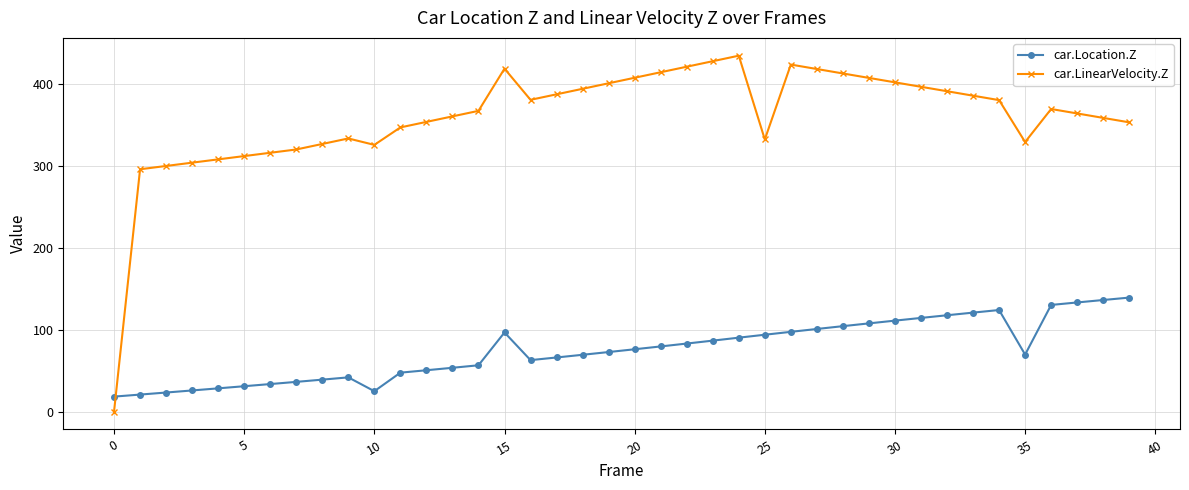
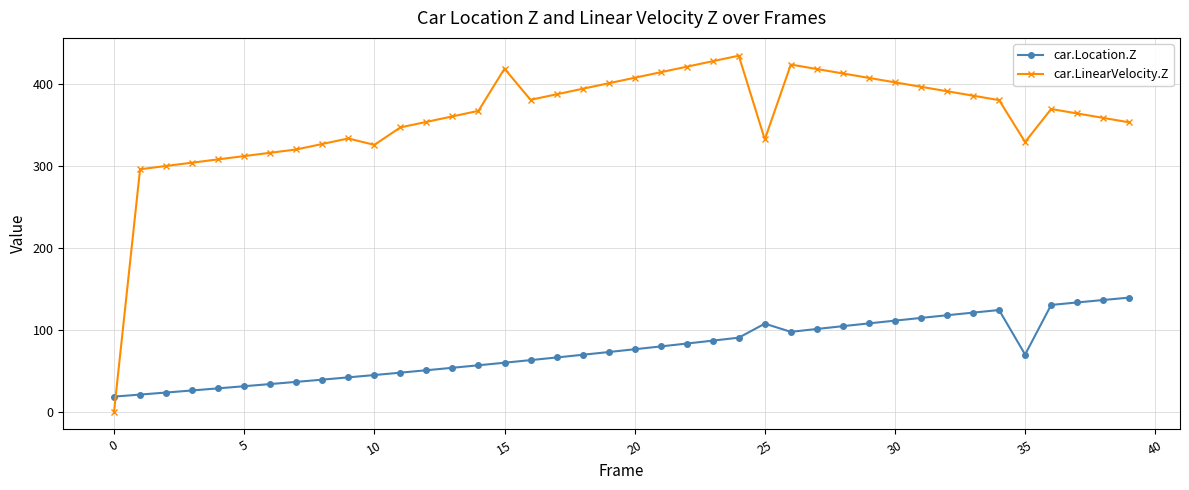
car.Location.Z, 10: 30 -> 40
car.Location.Z, 15: 100 -> 60
car.Location.Z, 25: 90 -> 110
